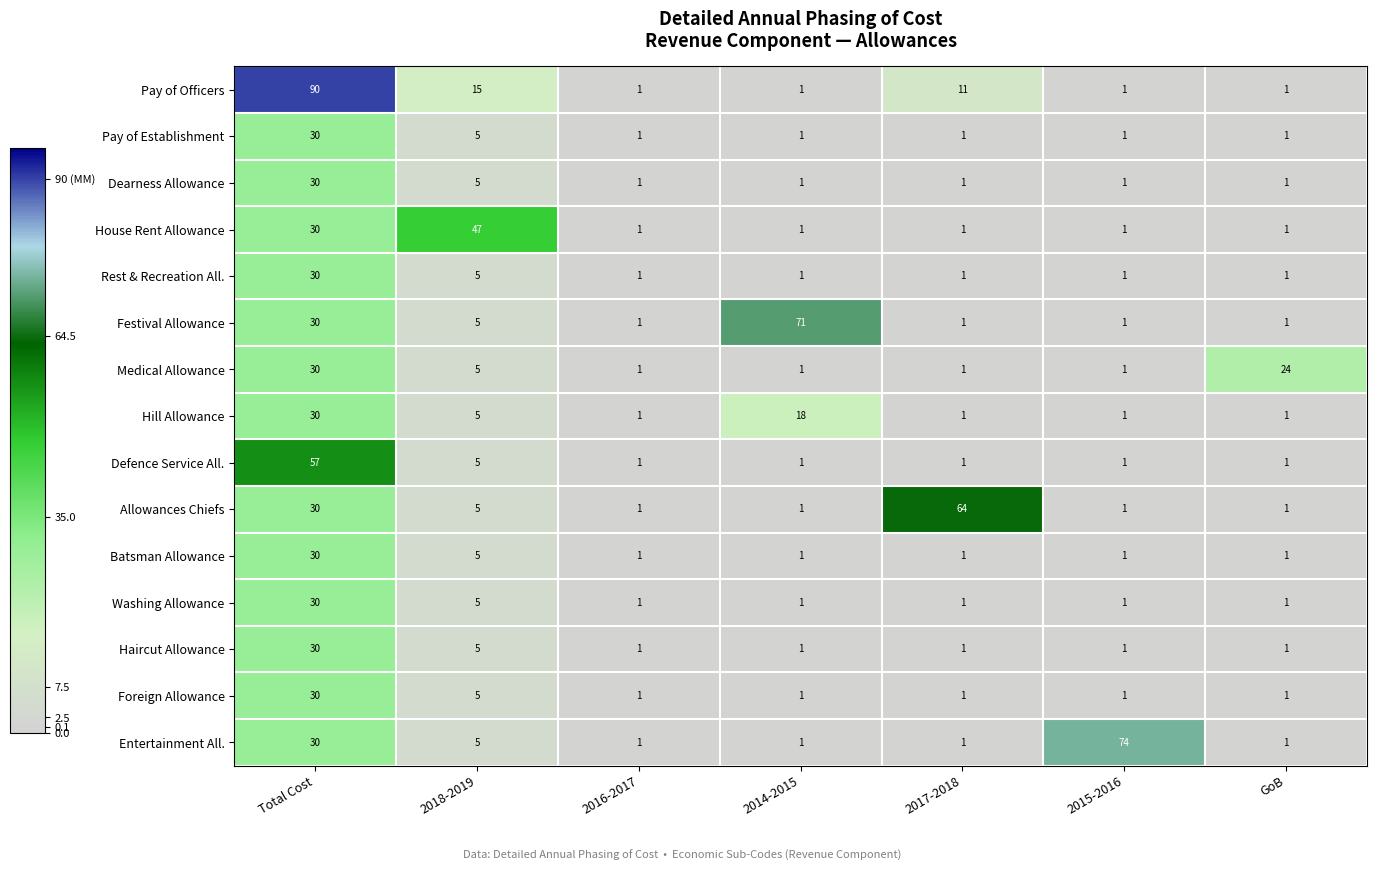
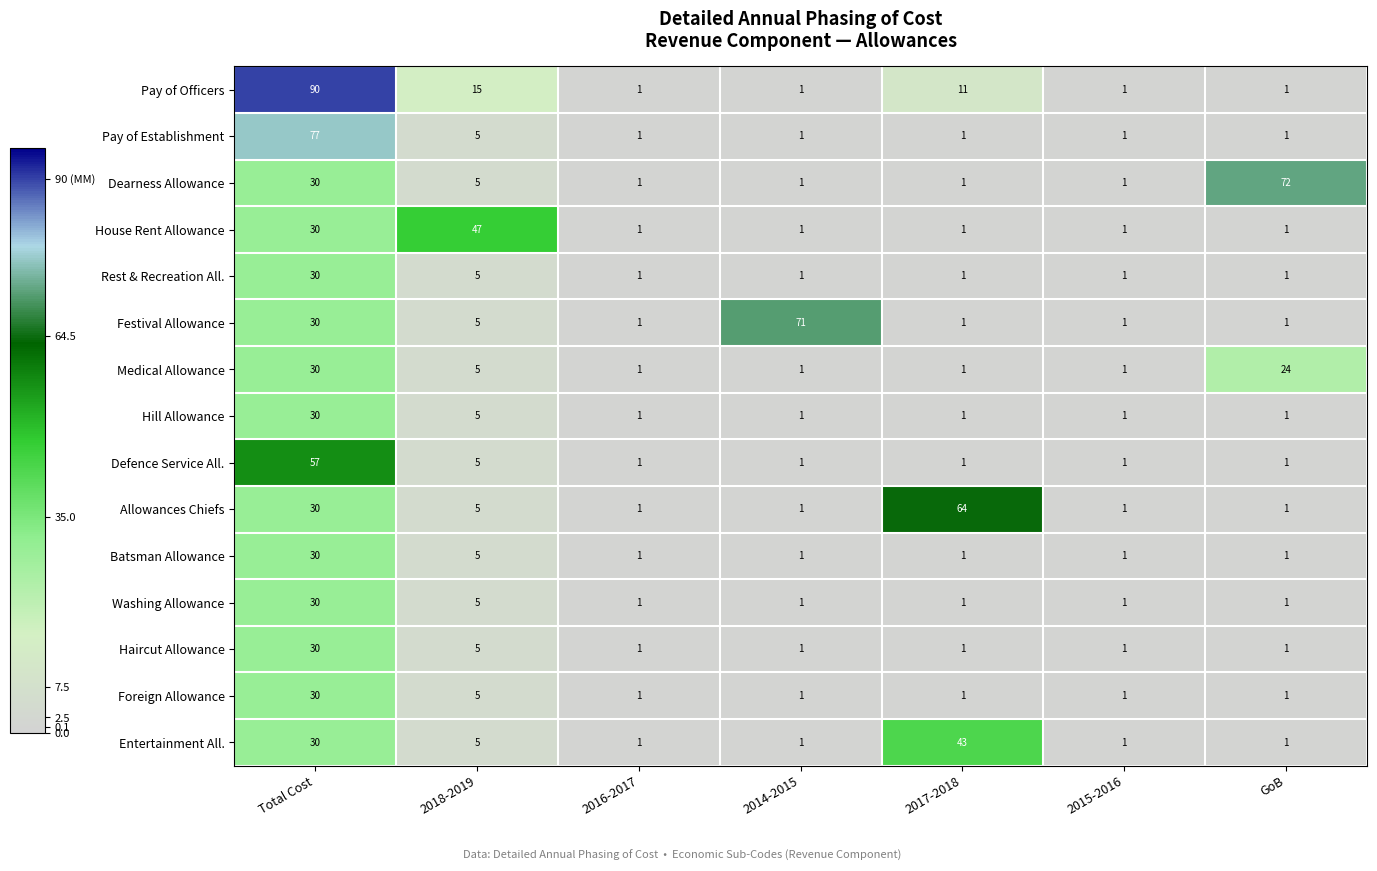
Pay of Establishment, Total Cost: 30 -> 77
Dearness Allowance, GoB: 1 -> 72
Hill Allowance, 2014-2015: 18 -> 1
Entertainment All., 2017-2018: 1 -> 43
Entertainment All., 2015-2016: 74 -> 1
